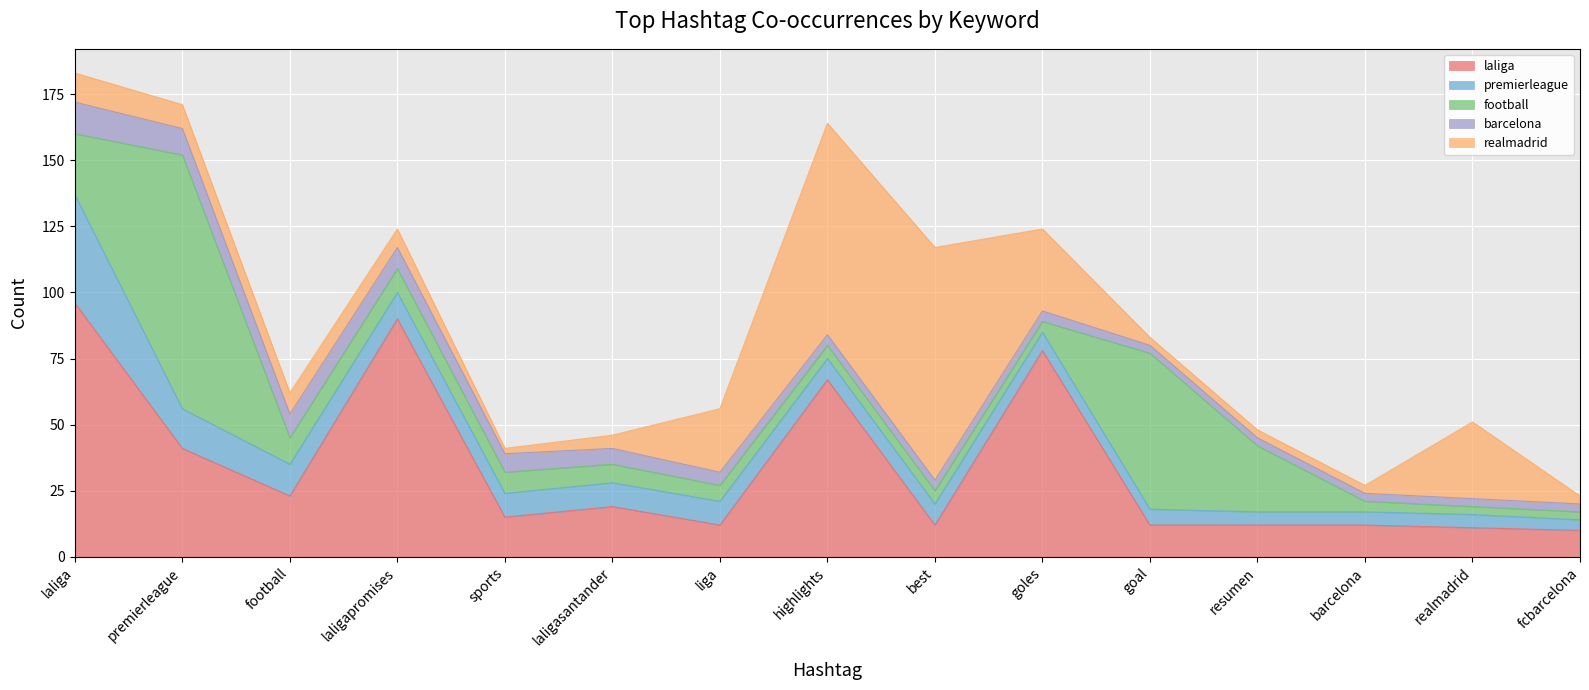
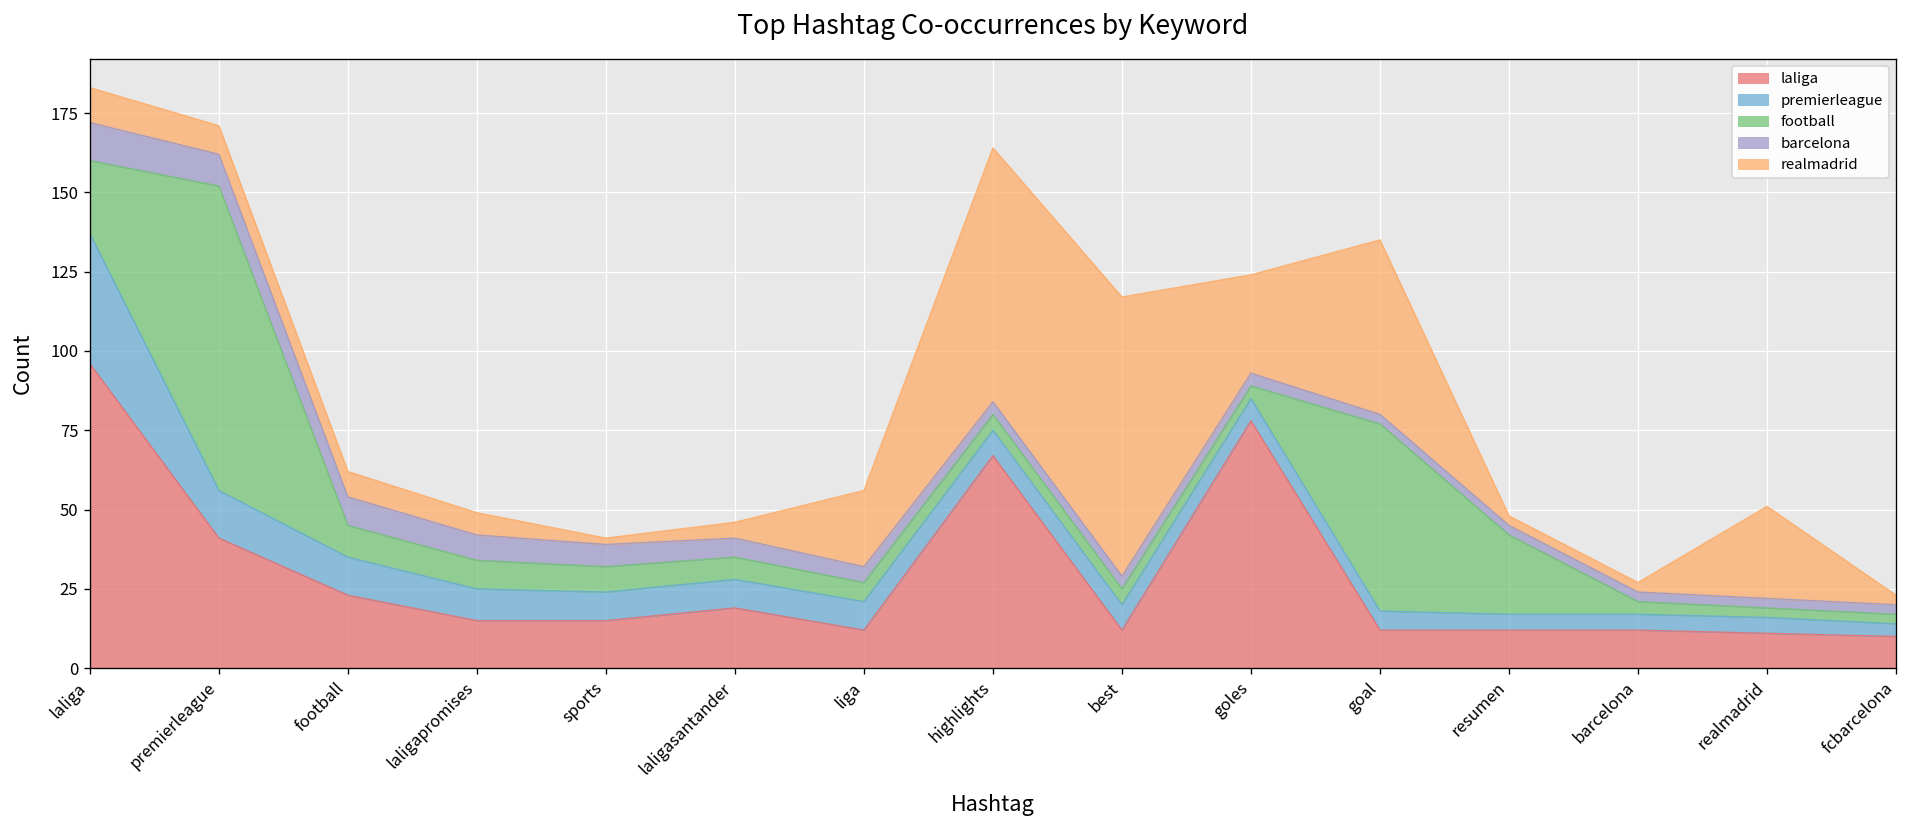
laliga, laligapromises: 90 -> 15
realmadrid, goal: 3 -> 55
